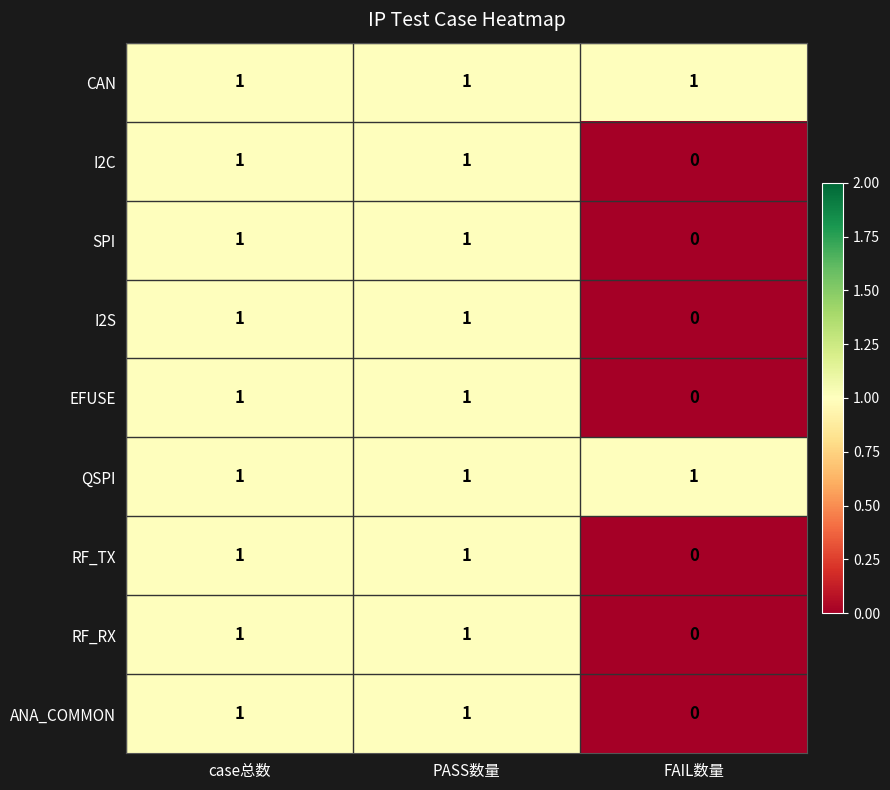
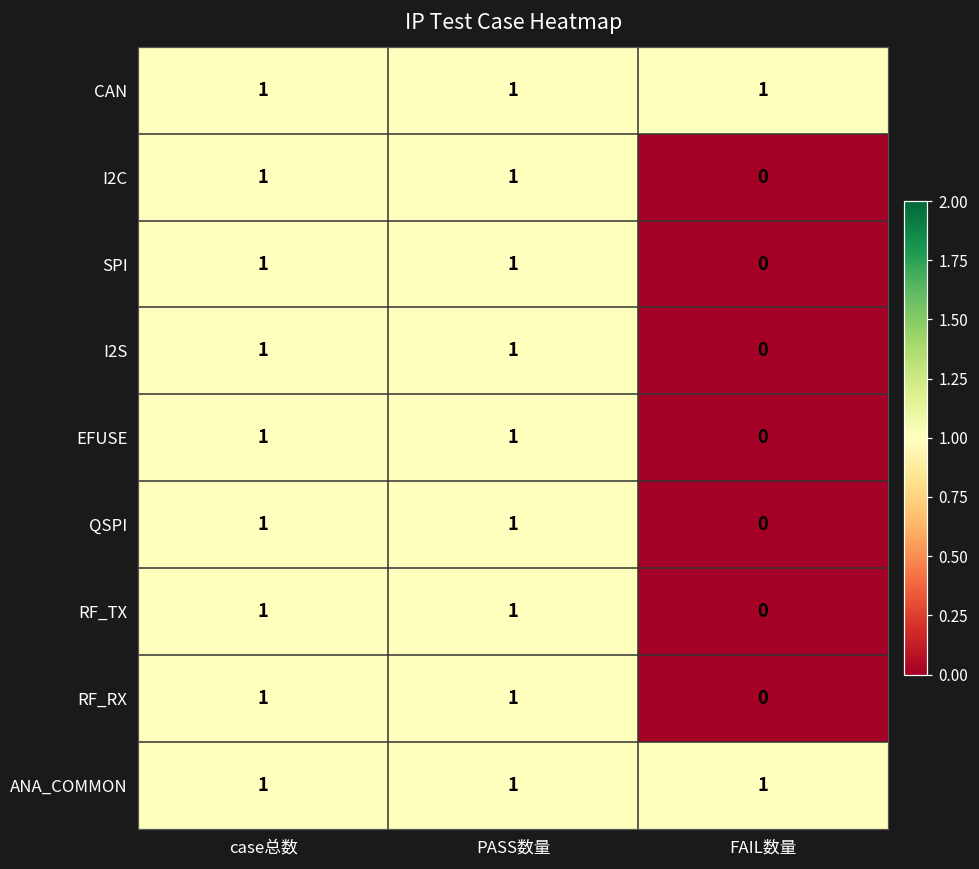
QSPI, FAIL数量: 1 -> 0
ANA_COMMON, FAIL数量: 0 -> 1
